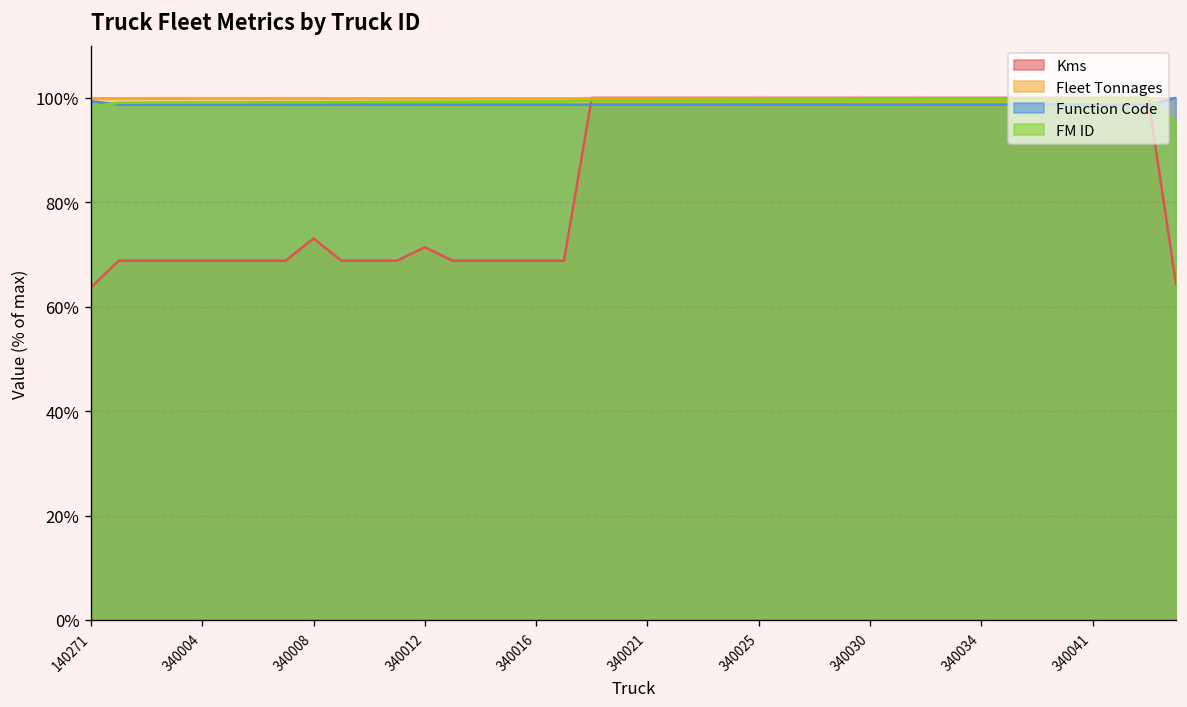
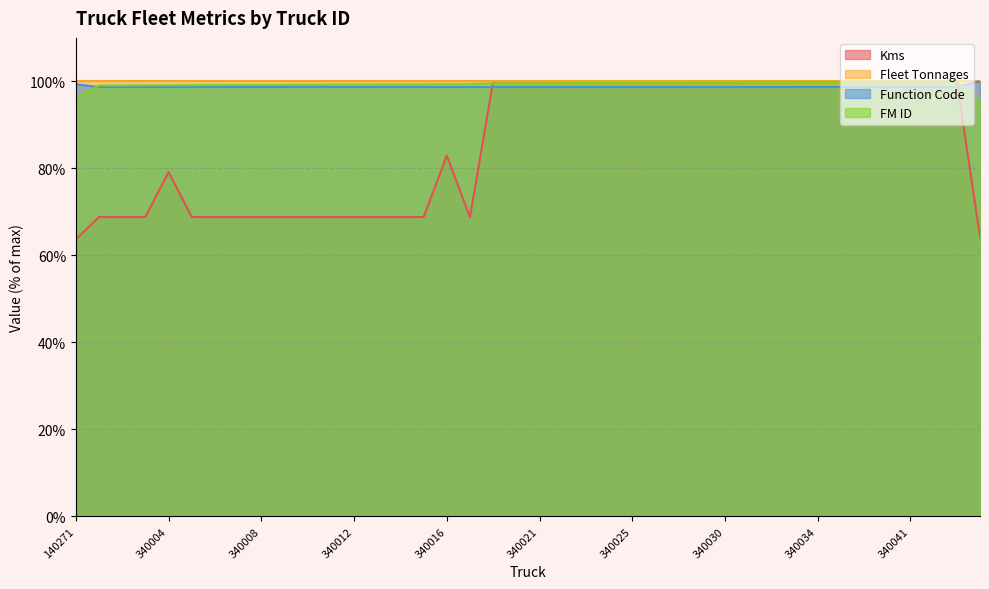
FM ID, 140271: 98% -> 96%
Kms, 340004: 69% -> 79%
Kms, 340008: 73% -> 69%
Kms, 340012: 71% -> 69%
Kms, 340016: 69% -> 83%
